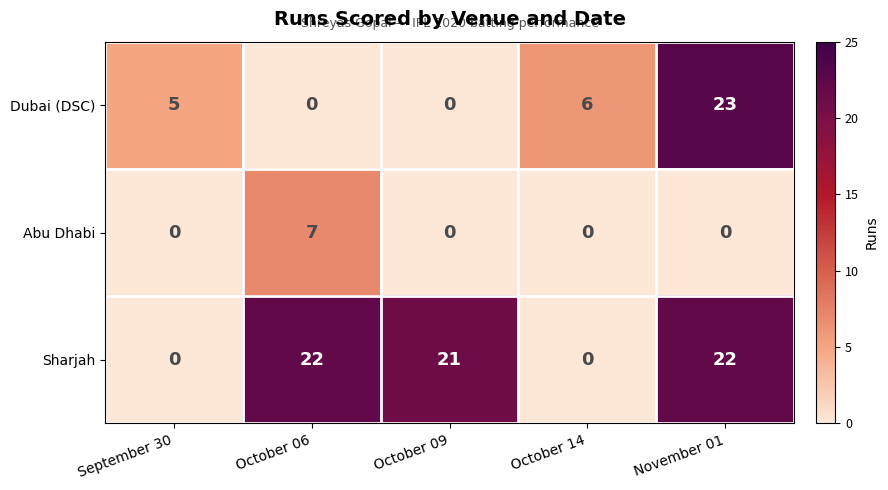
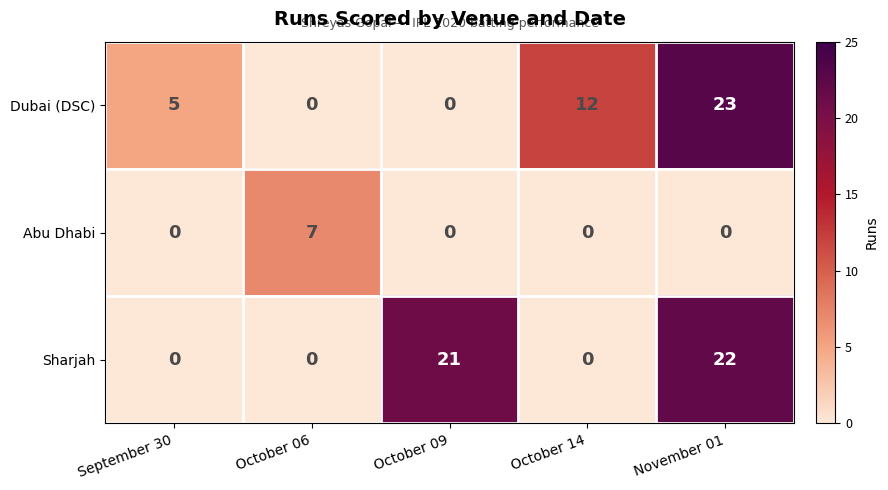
Dubai (DSC), October 14: 6 -> 12
Sharjah, October 06: 22 -> 0
